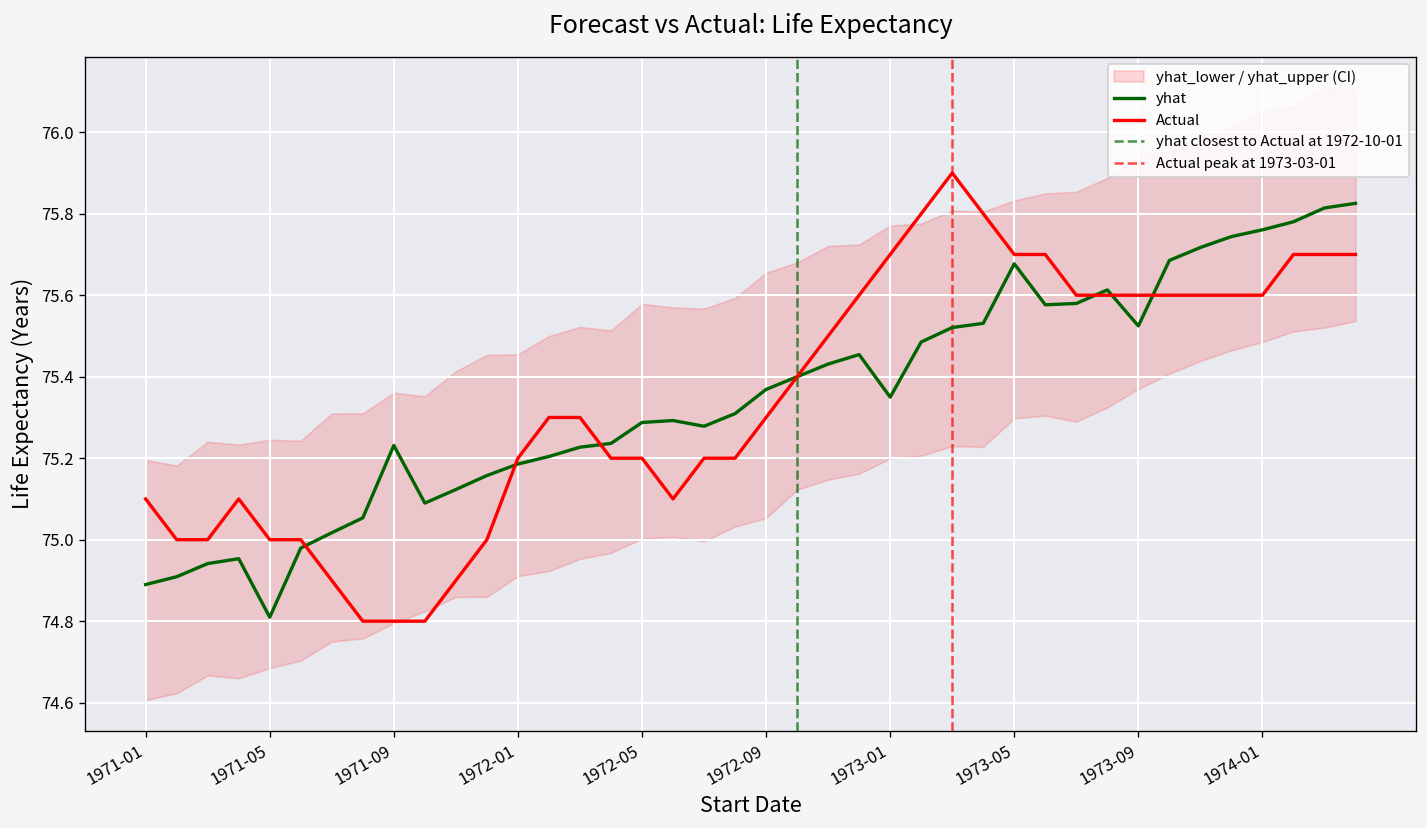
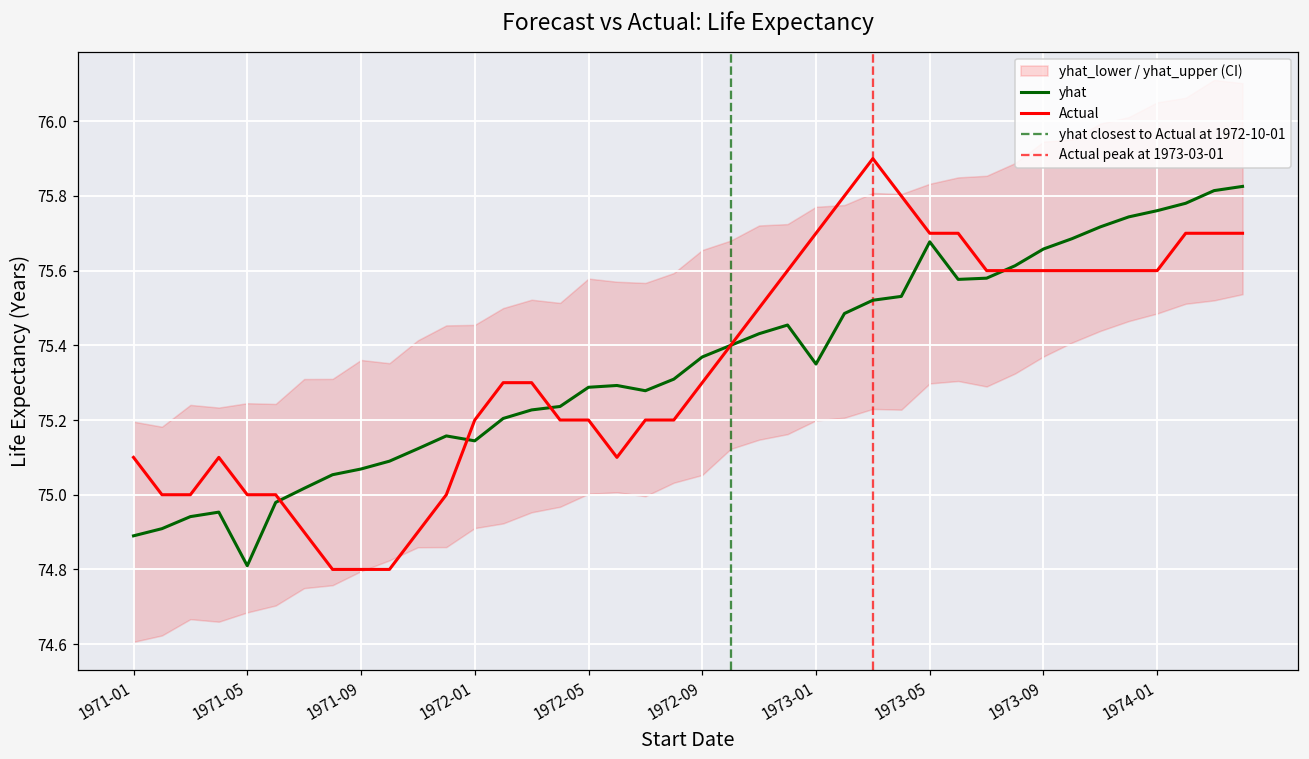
yhat, 1971-09: 75.23 -> 75.07
yhat, 1972-01: 75.19 -> 75.14
yhat, 1973-09: 75.52 -> 75.66
